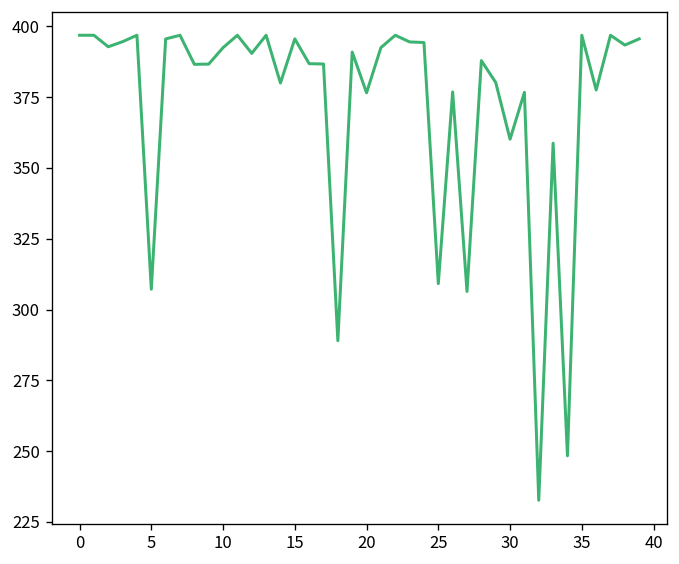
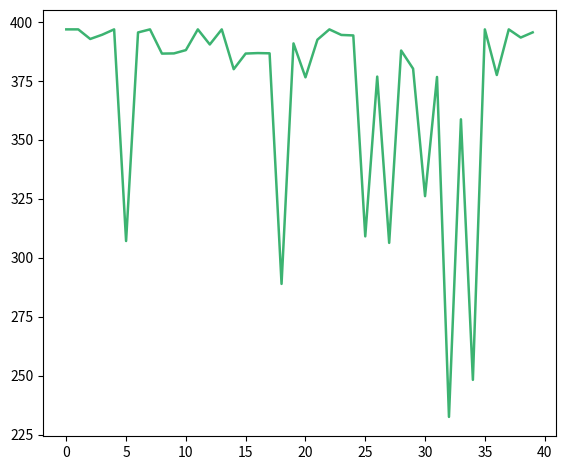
10: 393 -> 388
15: 396 -> 387
30: 360 -> 326
